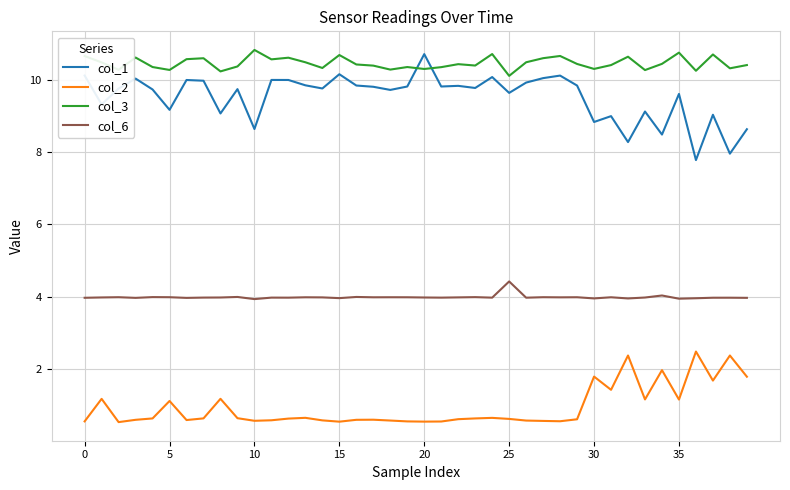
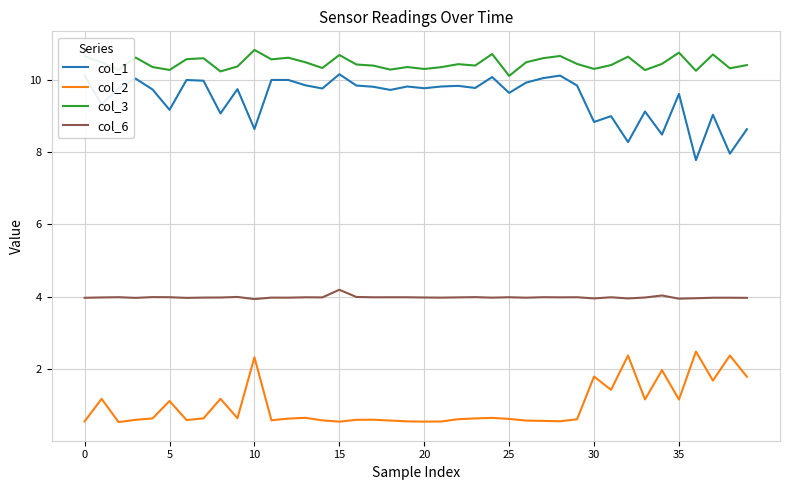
col_2, 10: 0.6 -> 2.3
col_6, 15: 4.0 -> 4.2
col_1, 20: 10.7 -> 9.8
col_6, 25: 4.4 -> 4.0
